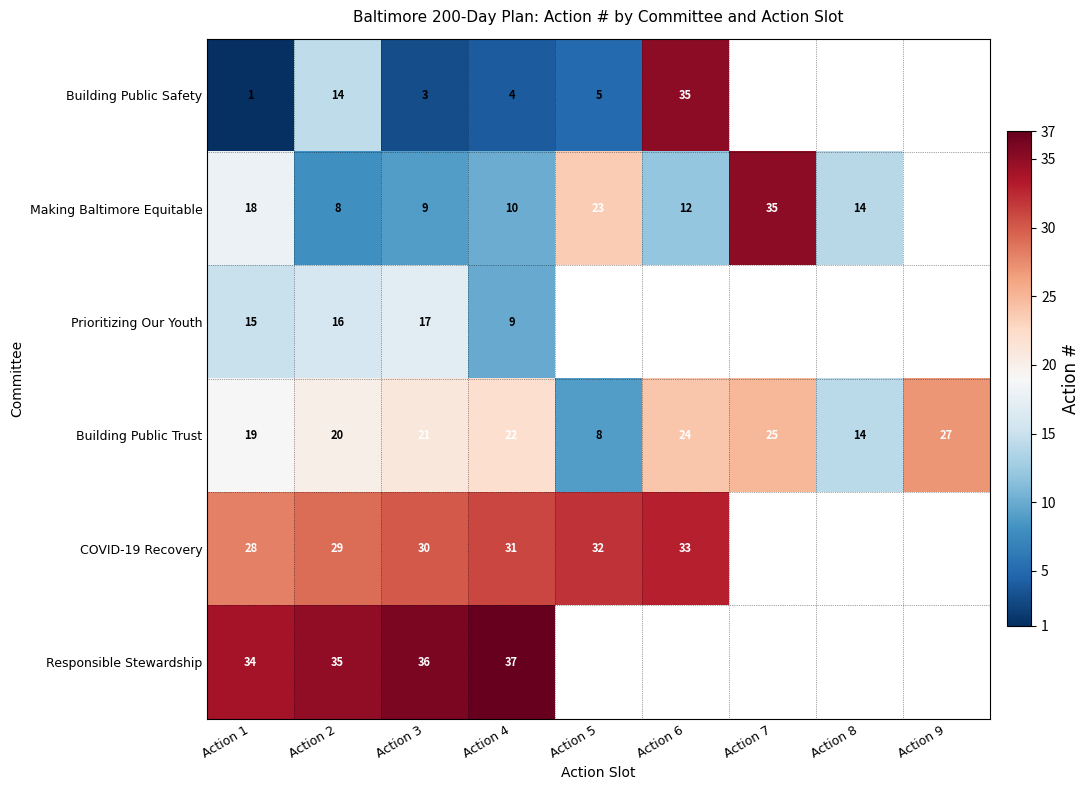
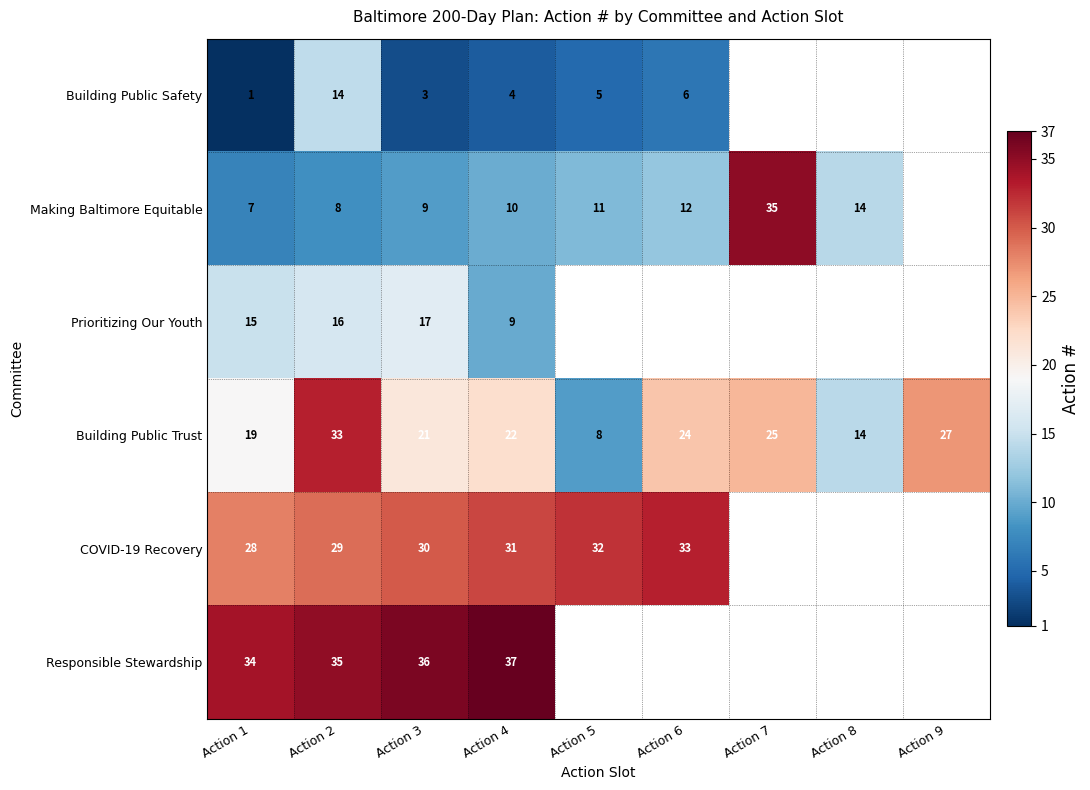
Building Public Safety, Action 6: 35 -> 6
Making Baltimore Equitable, Action 1: 18 -> 7
Making Baltimore Equitable, Action 5: 23 -> 11
Building Public Trust, Action 2: 20 -> 33
